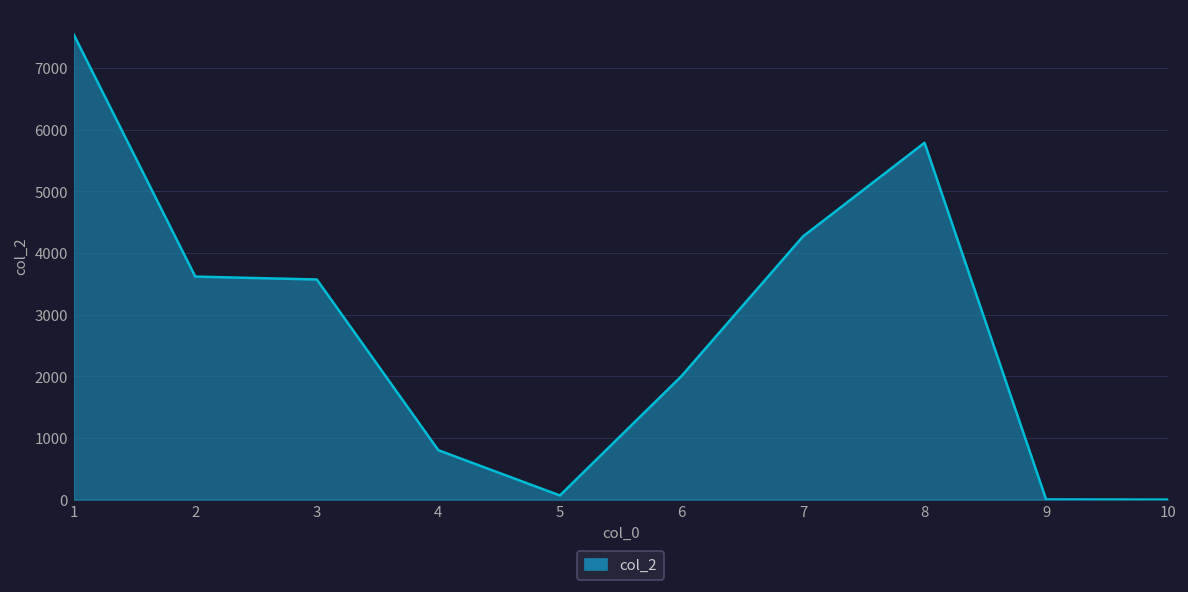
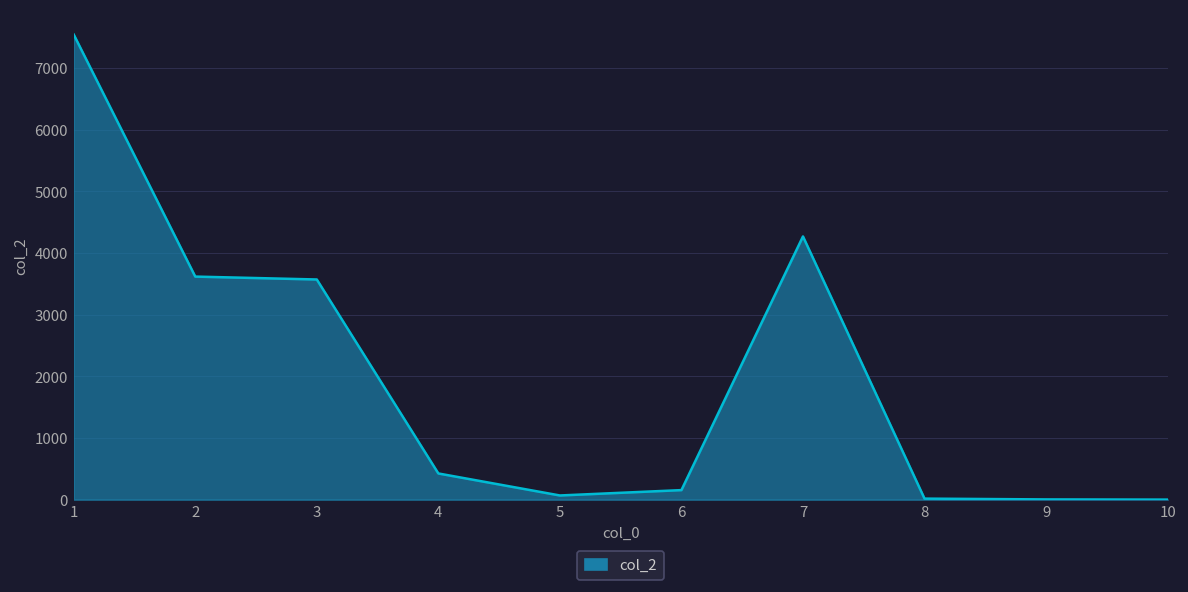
4: 800 -> 400
6: 2000 -> 200
8: 5800 -> 0
